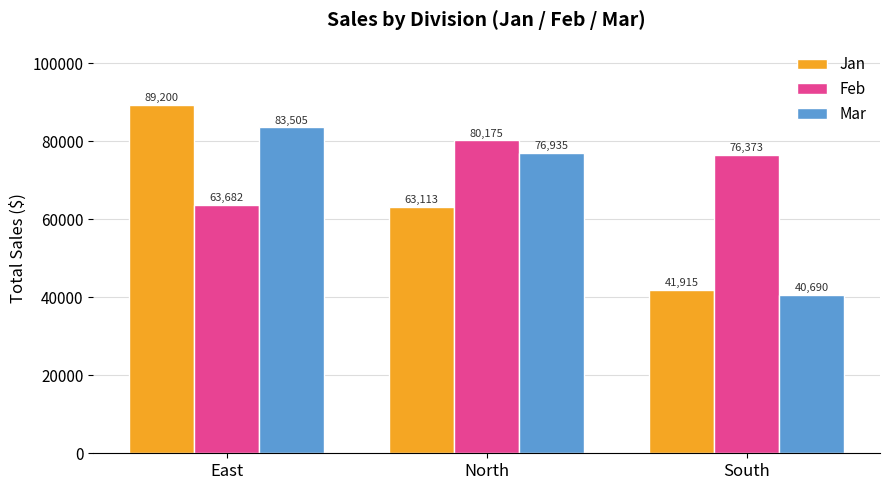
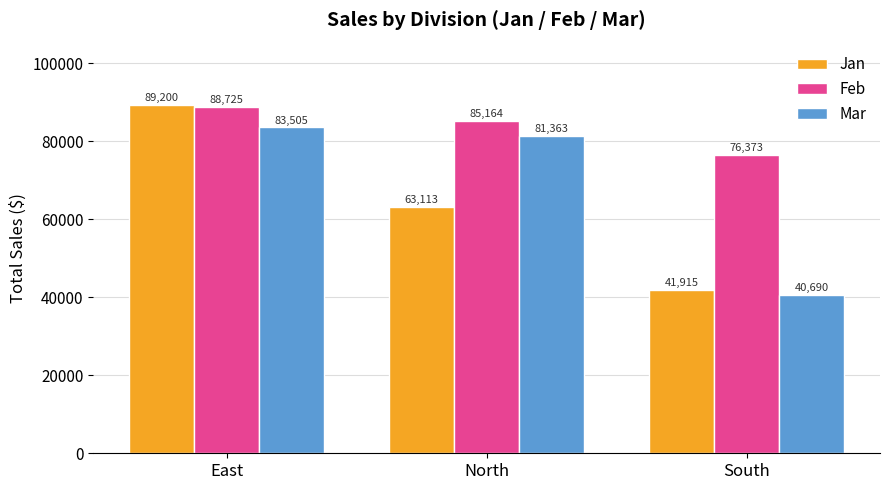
Feb, East: 63,682 -> 88,725
Feb, North: 80,175 -> 85,164
Mar, North: 76,935 -> 81,363
